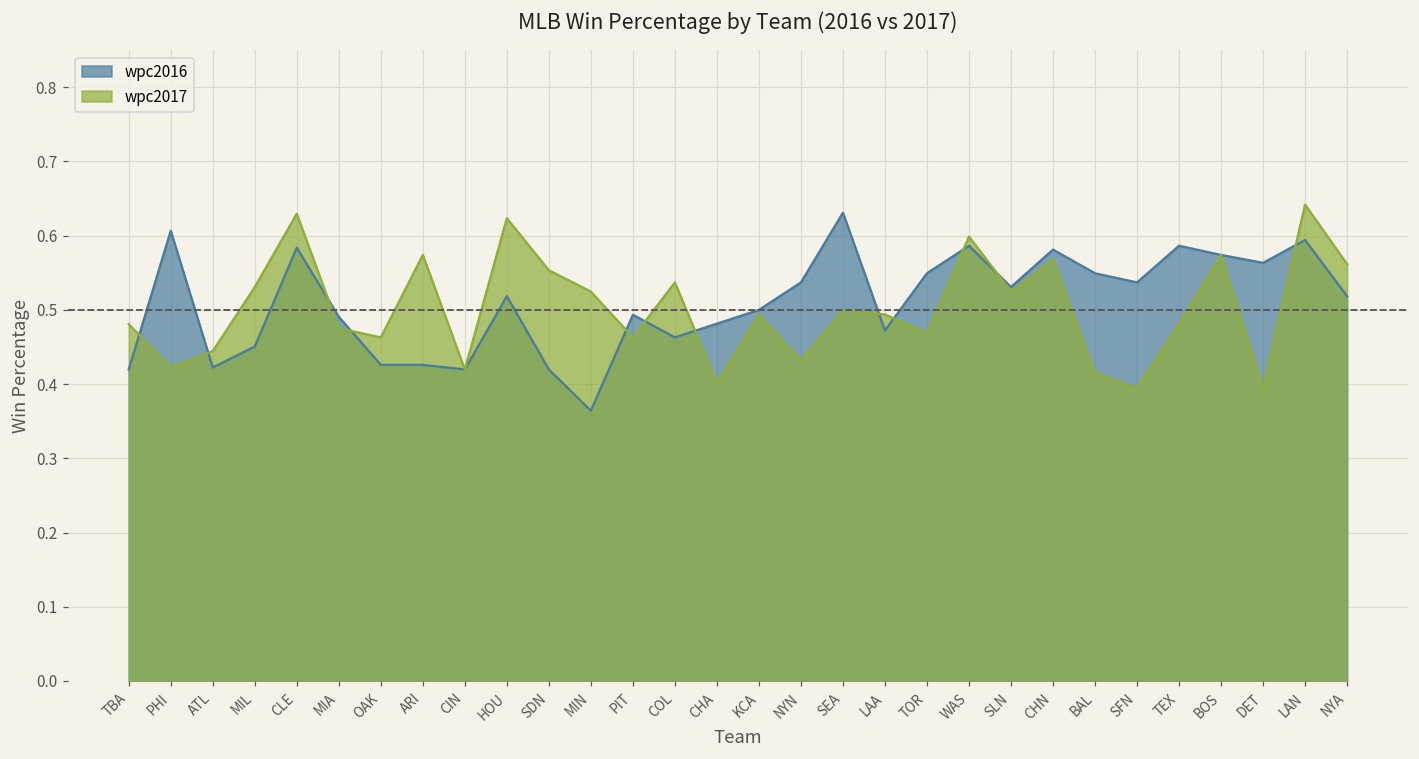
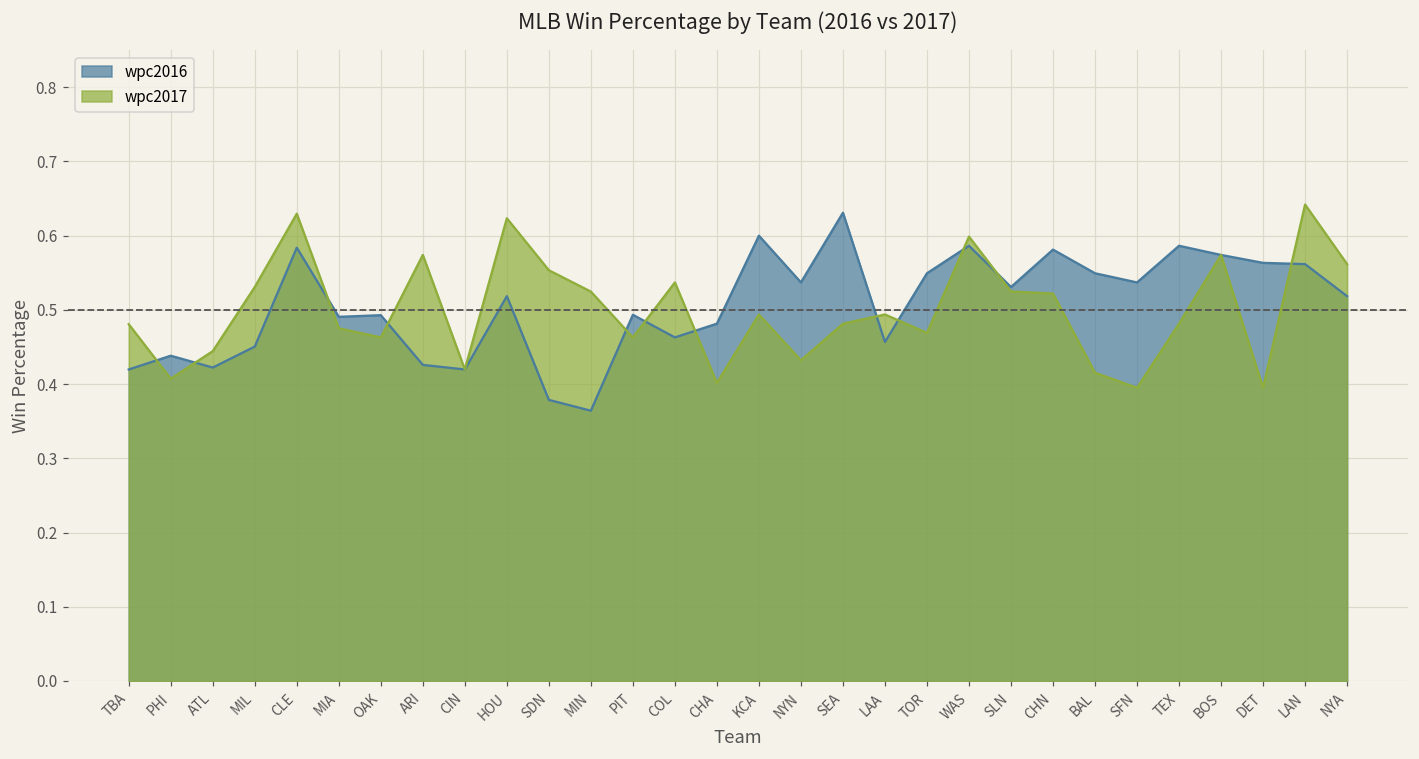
wpc2016, PHI: 0.61 -> 0.44
wpc2017, PHI: 0.42 -> 0.41
wpc2016, OAK: 0.43 -> 0.49
wpc2016, SDN: 0.42 -> 0.38
wpc2016, KCA: 0.5 -> 0.6
wpc2017, SEA: 0.50 -> 0.48
wpc2016, LAA: 0.47 -> 0.46
wpc2017, CHN: 0.57 -> 0.52
wpc2016, LAN: 0.59 -> 0.56
